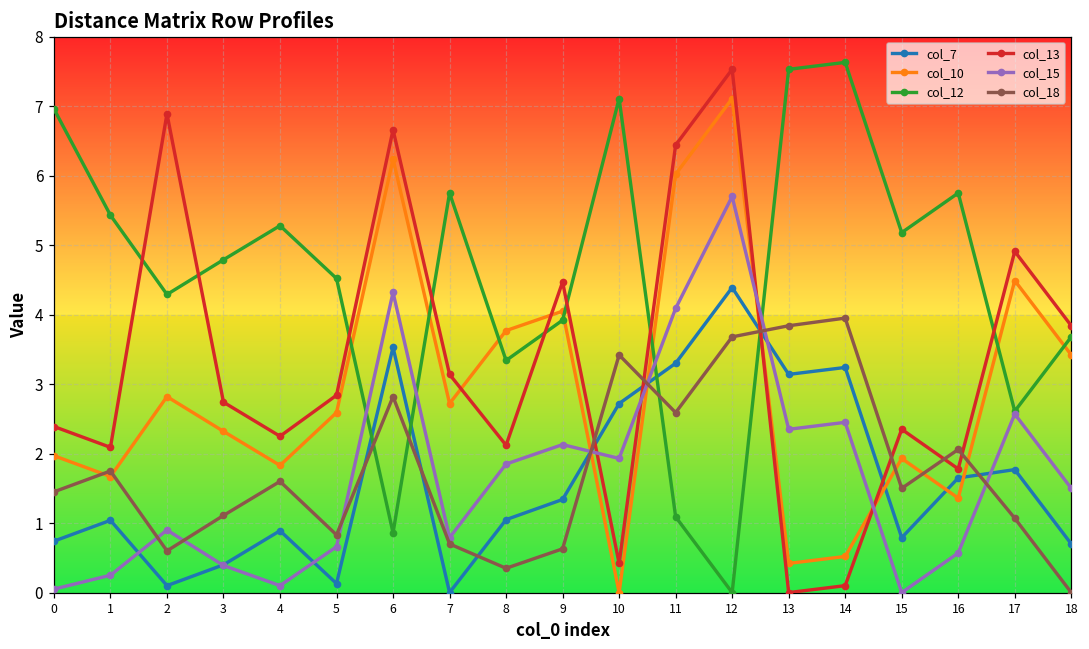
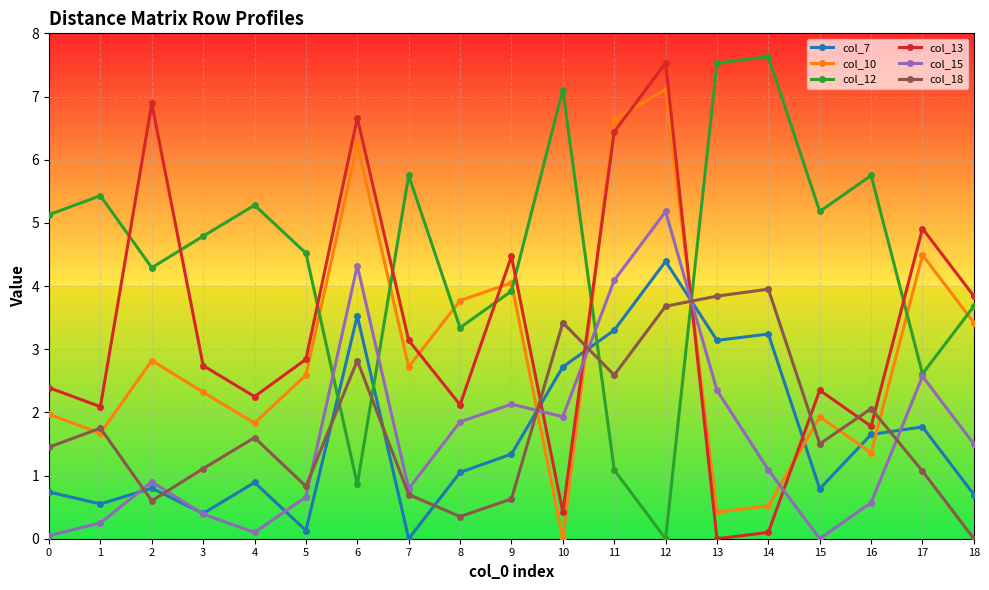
col_12, 0: 7.0 -> 5.1
col_7, 1: 1.0 -> 0.6
col_7, 2: 0.1 -> 0.8
col_10, 11: 6.0 -> 6.6
col_15, 12: 5.7 -> 5.2
col_15, 14: 2.5 -> 1.1
